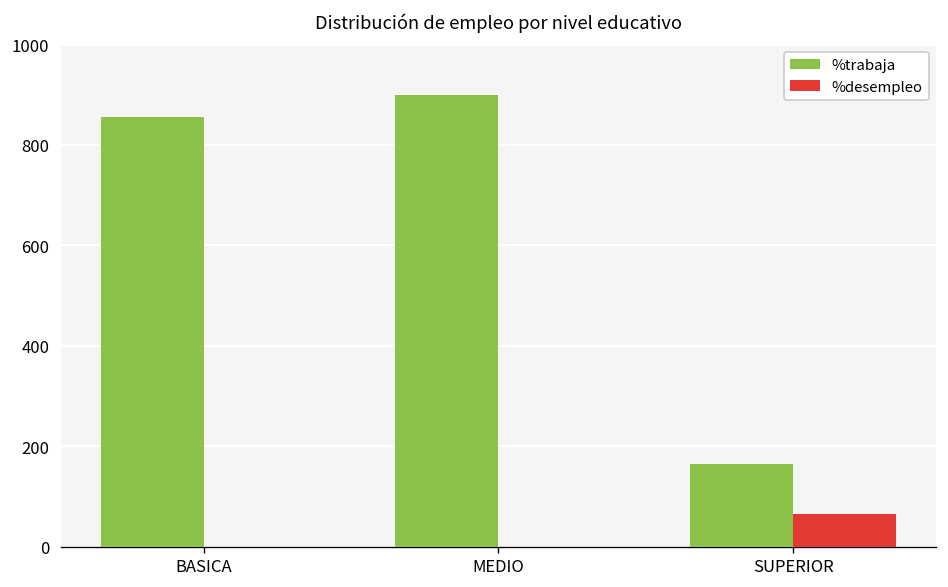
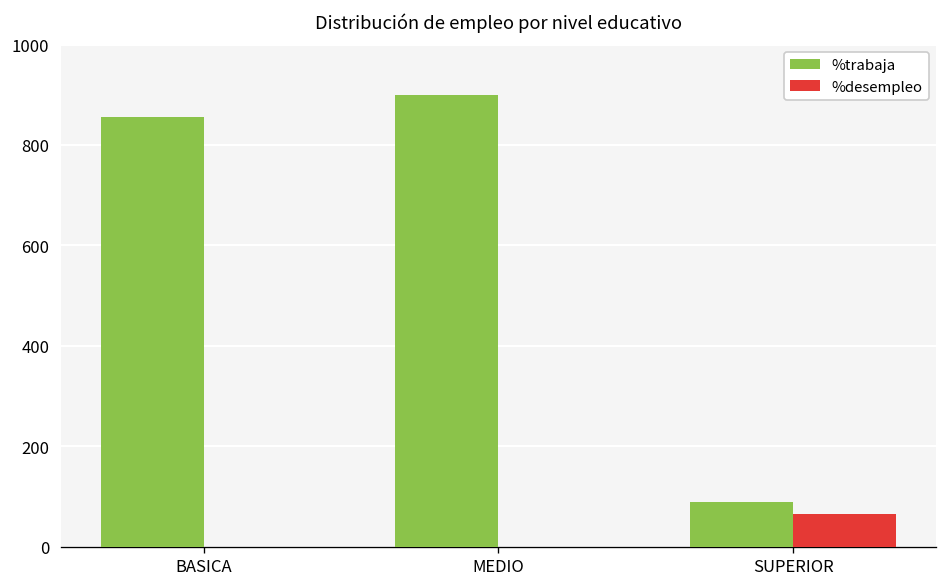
%trabaja, SUPERIOR: 160 -> 90
